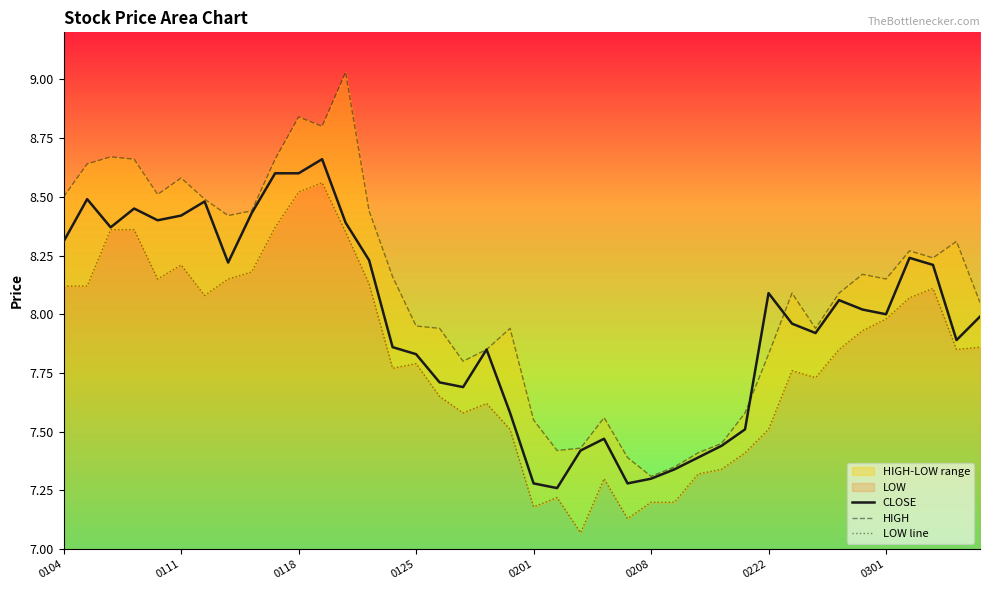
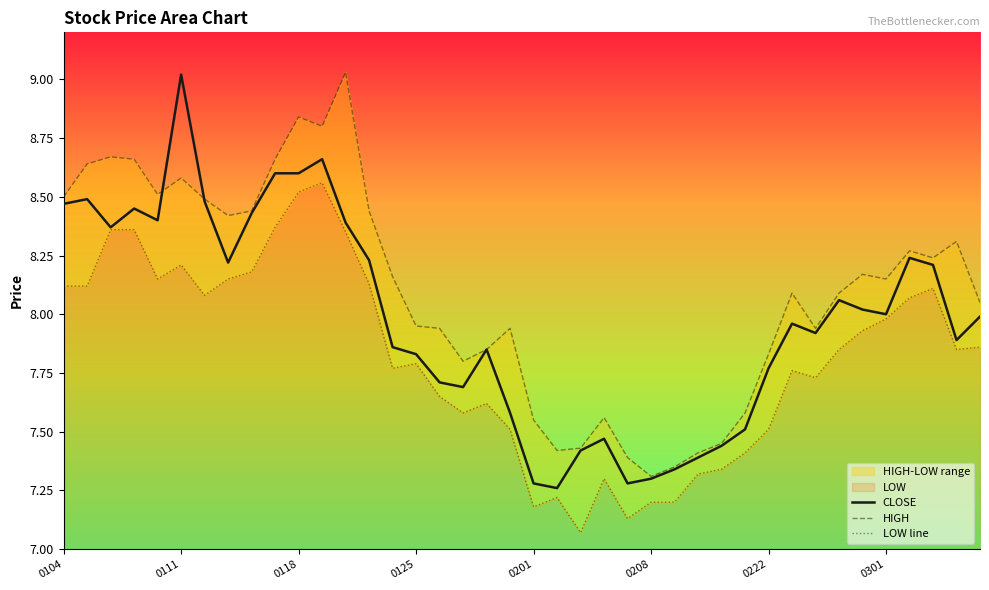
CLOSE, 0104: 8.31 -> 8.47
CLOSE, 0111: 8.42 -> 9.02
CLOSE, 0222: 8.09 -> 7.77
